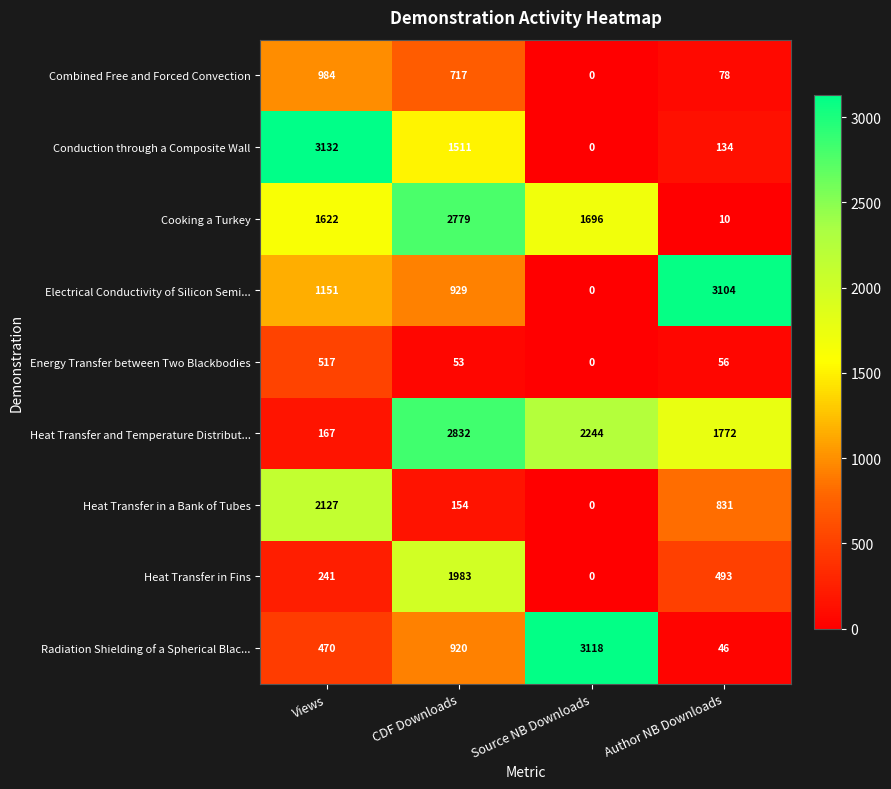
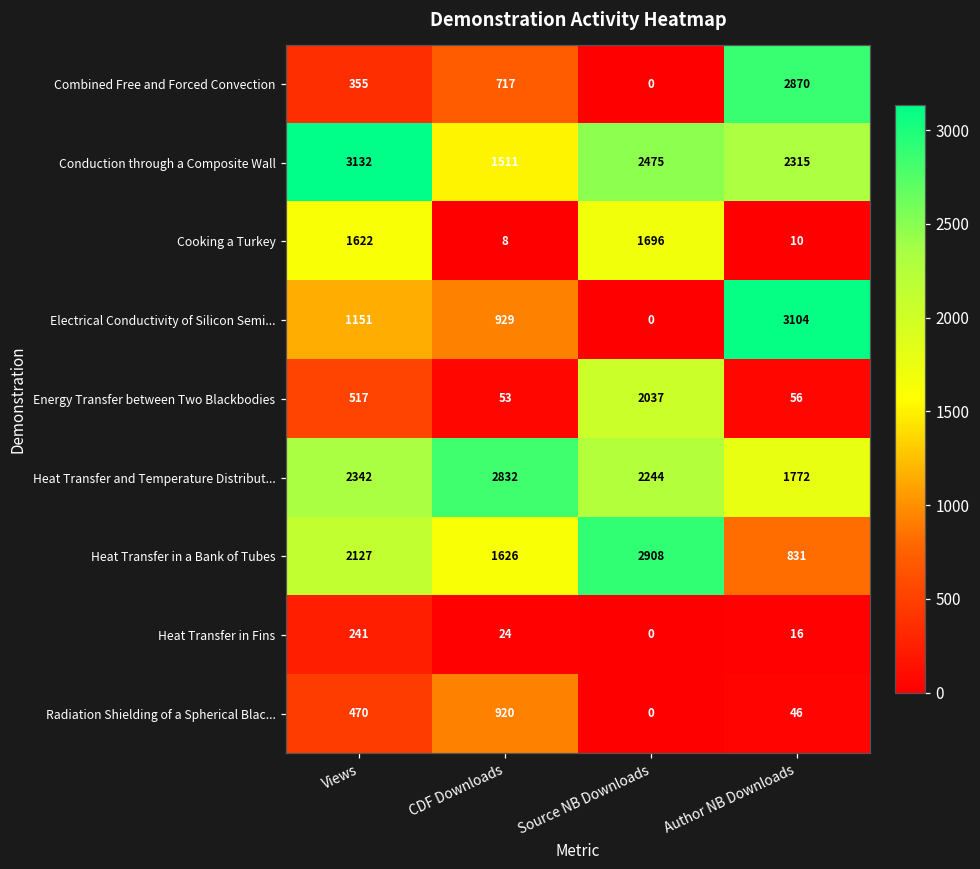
Combined Free and Forced Convection, Views: 984 -> 355
Combined Free and Forced Convection, Author NB Downloads: 78 -> 2870
Conduction through a Composite Wall, Source NB Downloads: 0 -> 2475
Conduction through a Composite Wall, Author NB Downloads: 134 -> 2315
Cooking a Turkey, CDF Downloads: 2779 -> 8
Energy Transfer between Two Blackbodies, Source NB Downloads: 0 -> 2037
Heat Transfer and Temperature Distribut..., Views: 167 -> 2342
Heat Transfer in a Bank of Tubes, CDF Downloads: 154 -> 1626
Heat Transfer in a Bank of Tubes, Source NB Downloads: 0 -> 2908
Heat Transfer in Fins, CDF Downloads: 1983 -> 24
Heat Transfer in Fins, Author NB Downloads: 493 -> 16
Radiation Shielding of a Spherical Blac..., Source NB Downloads: 3118 -> 0
